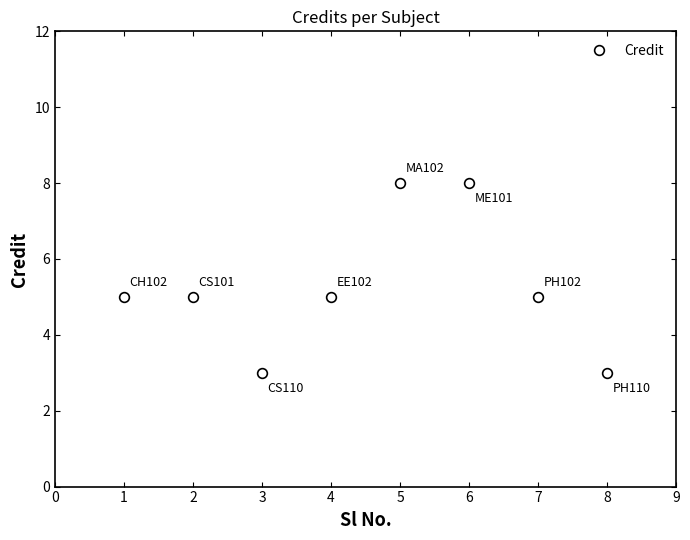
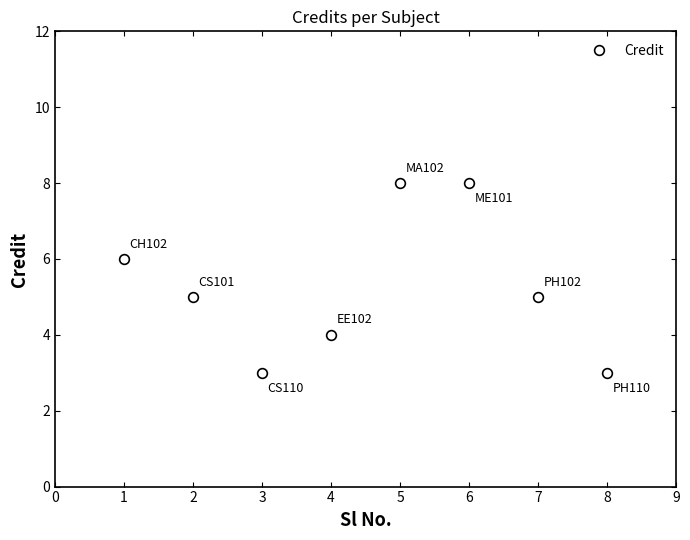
1: 5 -> 6
4: 5 -> 4
